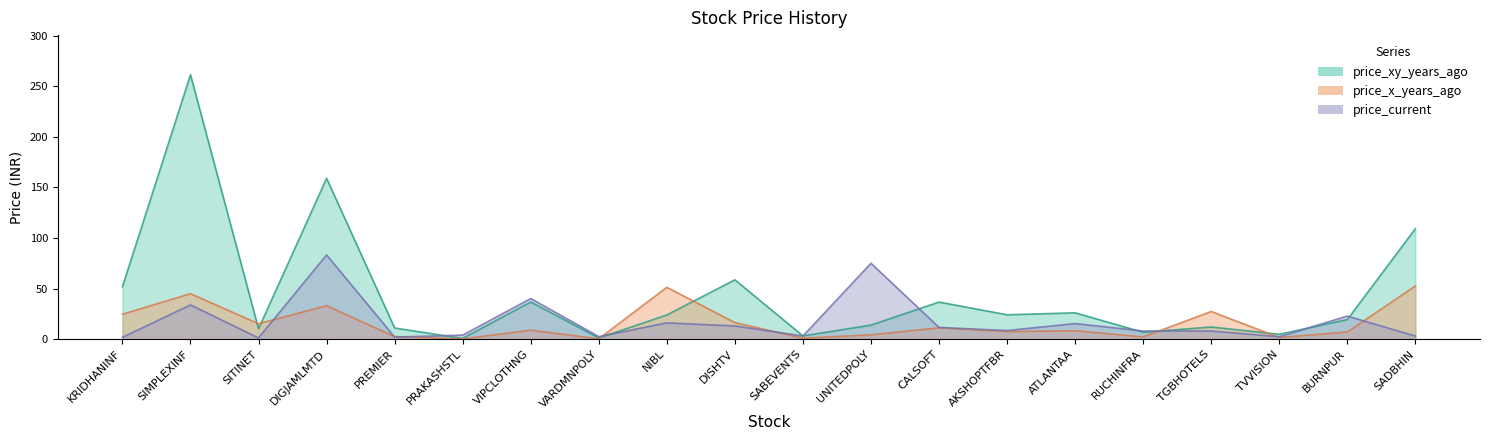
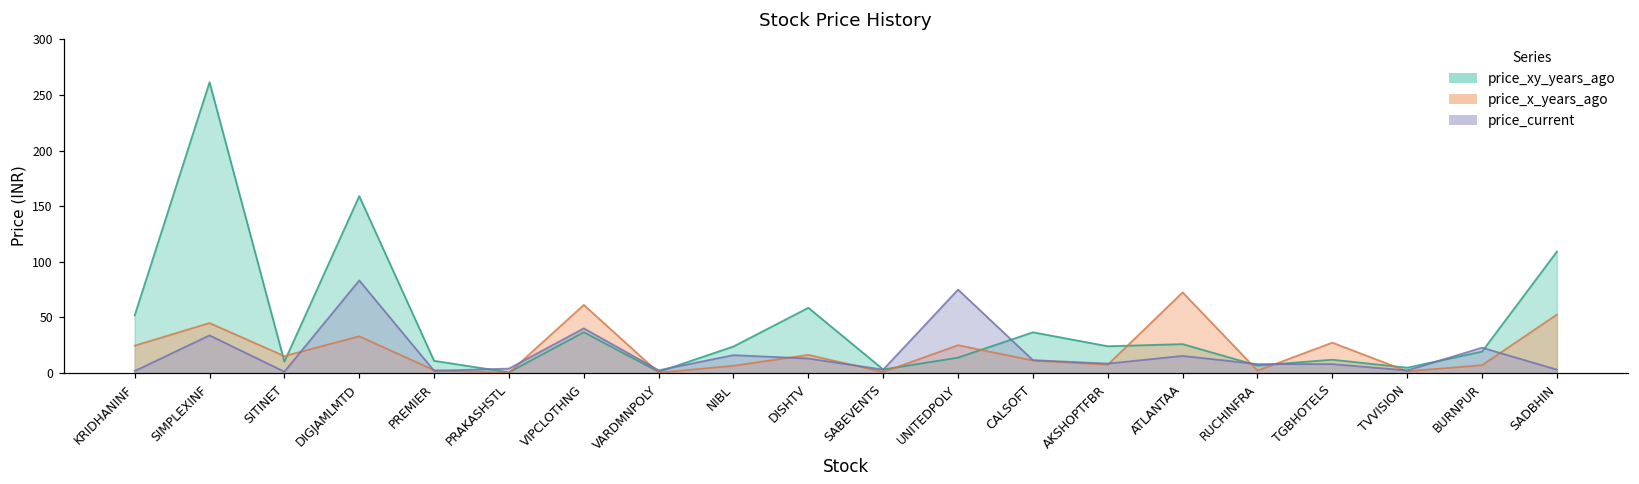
price_x_years_ago, VIPCLOTHNG: 9 -> 61
price_x_years_ago, NIBL: 51 -> 7
price_x_years_ago, UNITEDPOLY: 4 -> 25
price_x_years_ago, ATLANTAA: 8 -> 72
